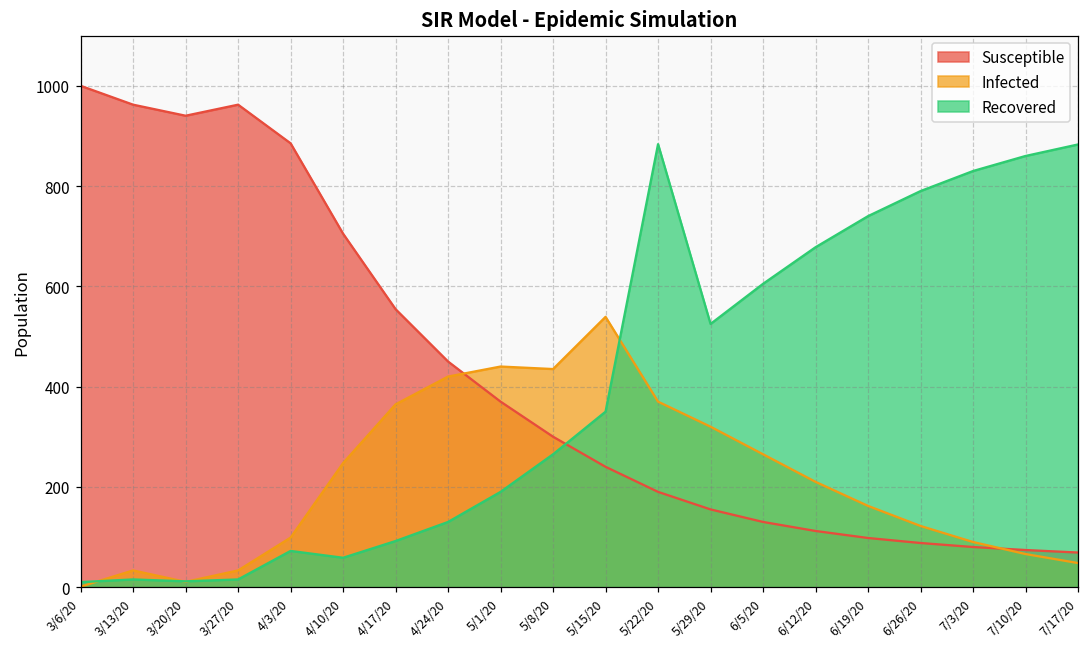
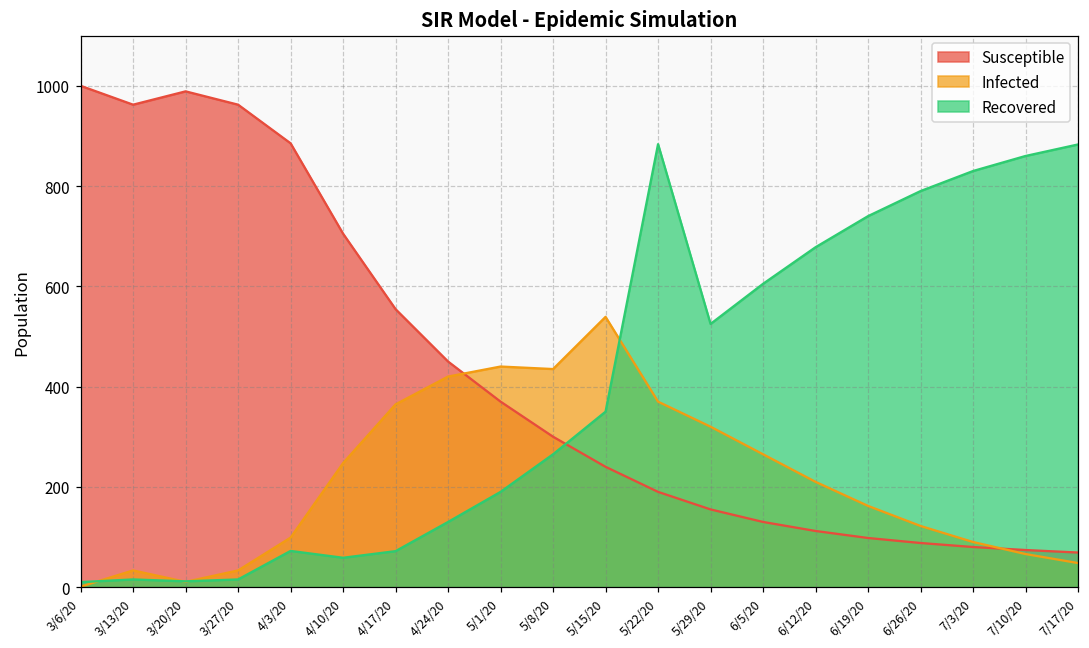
Susceptible, 3/20/20: 940 -> 990
Recovered, 4/17/20: 90 -> 70
